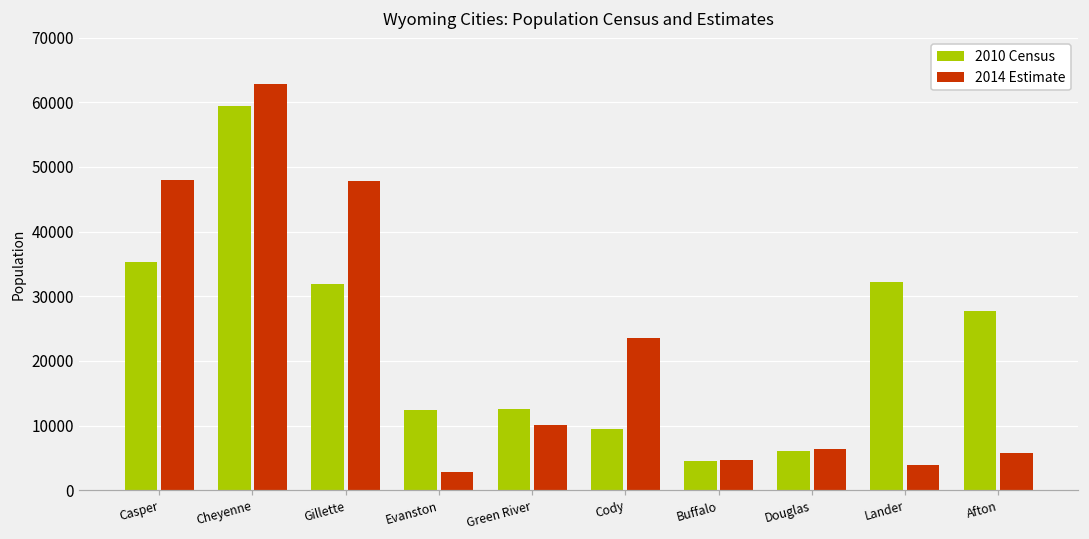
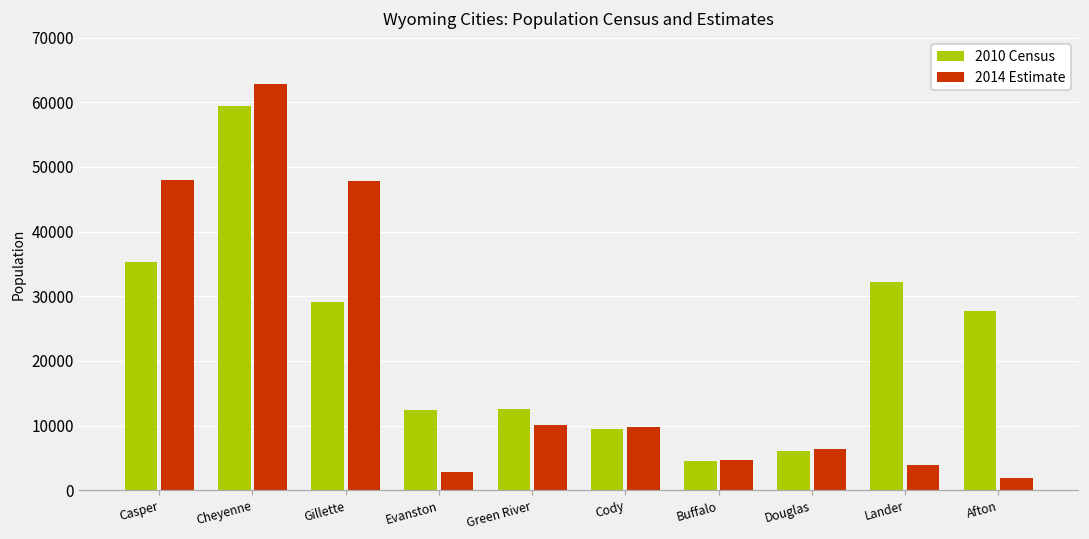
2010 Census, Gillette: 32000 -> 29000
2014 Estimate, Cody: 23000 -> 10000
2014 Estimate, Afton: 6000 -> 2000
